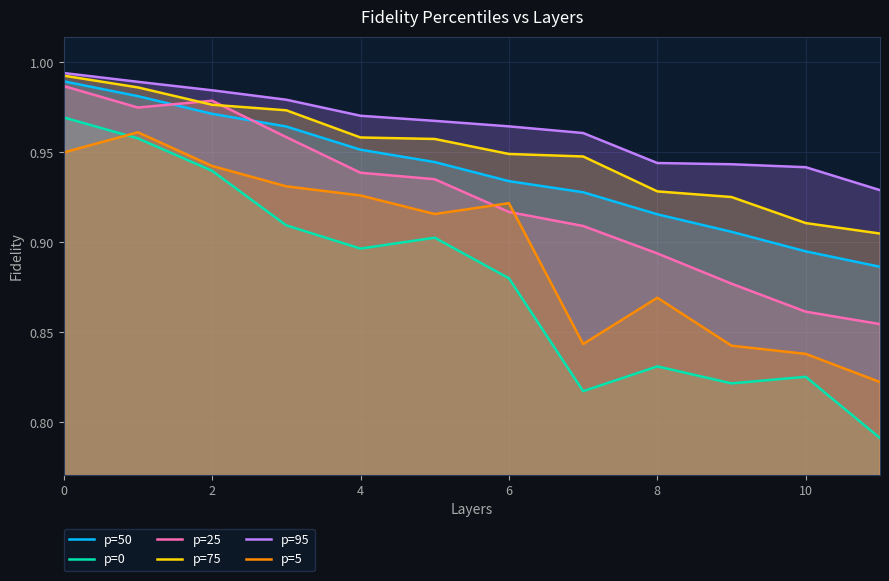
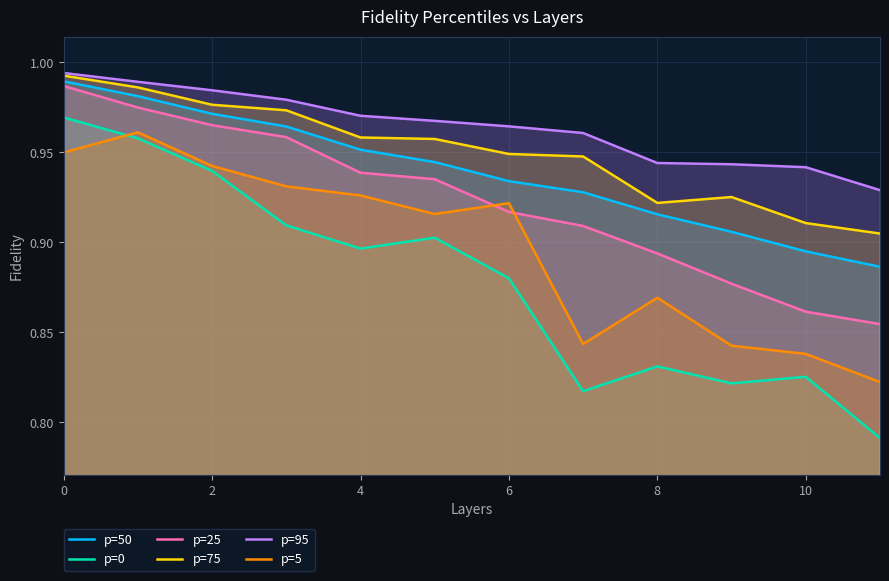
p=25, 2: 0.979 -> 0.965
p=75, 8: 0.928 -> 0.922
